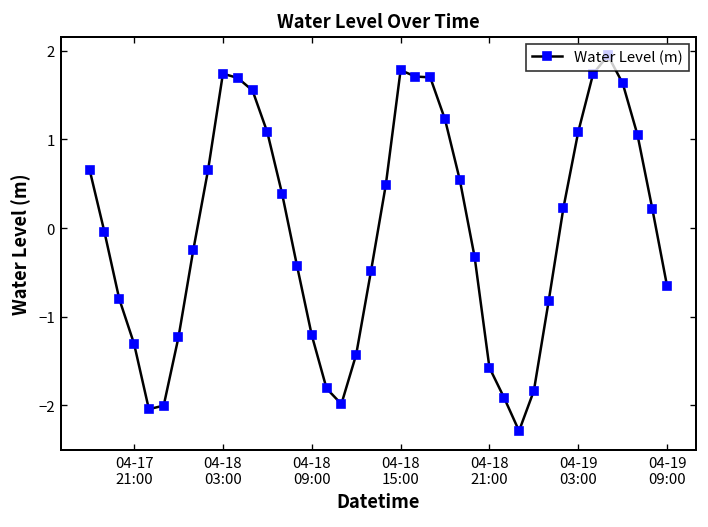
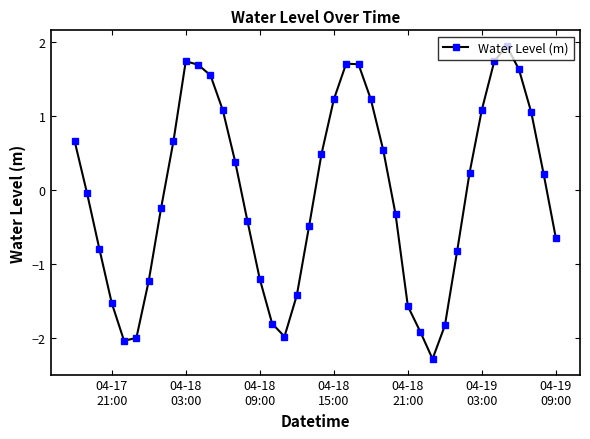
04-17 21:00: -1.3 -> -1.5
04-18 15:00: 1.8 -> 1.2
